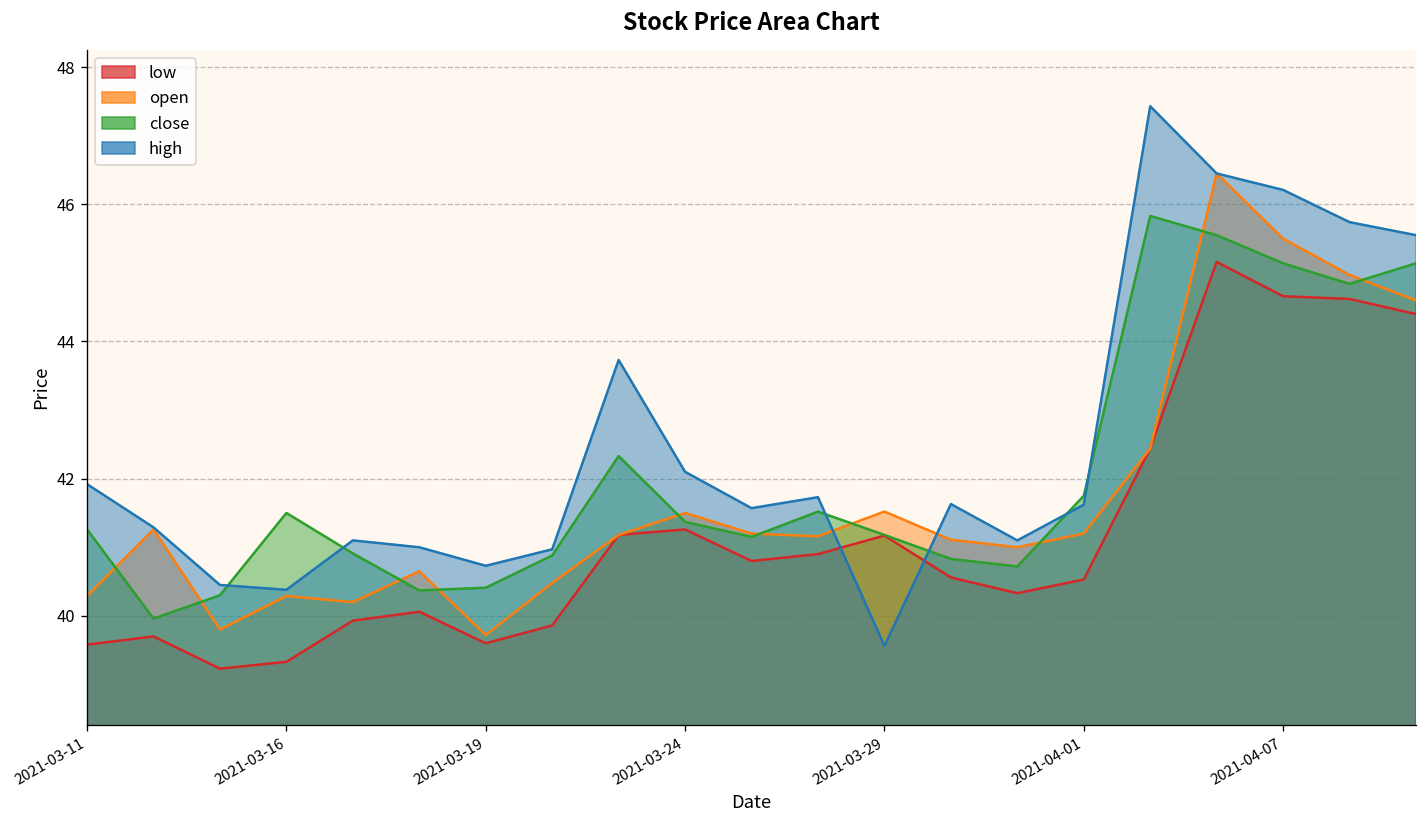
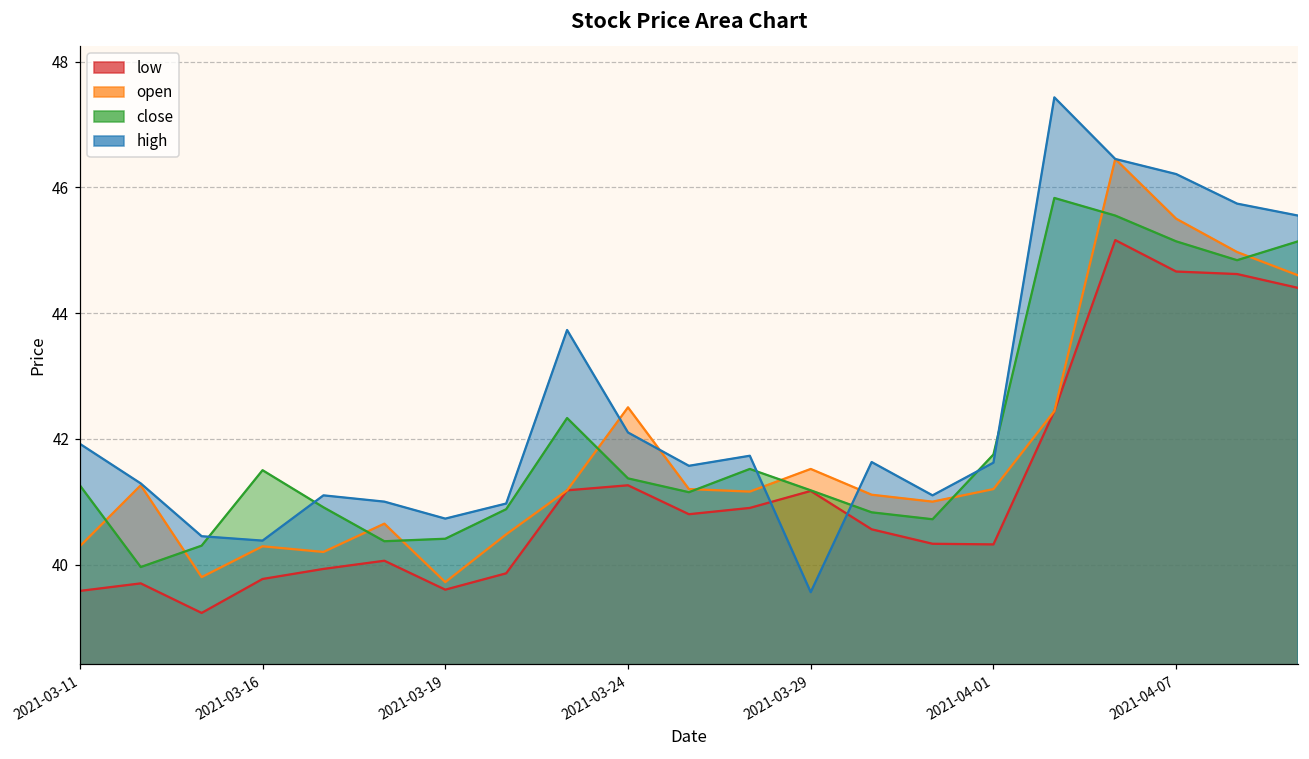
low, 2021-03-16: 39.3 -> 39.8
open, 2021-03-24: 41.5 -> 42.5
low, 2021-04-01: 40.5 -> 40.3
